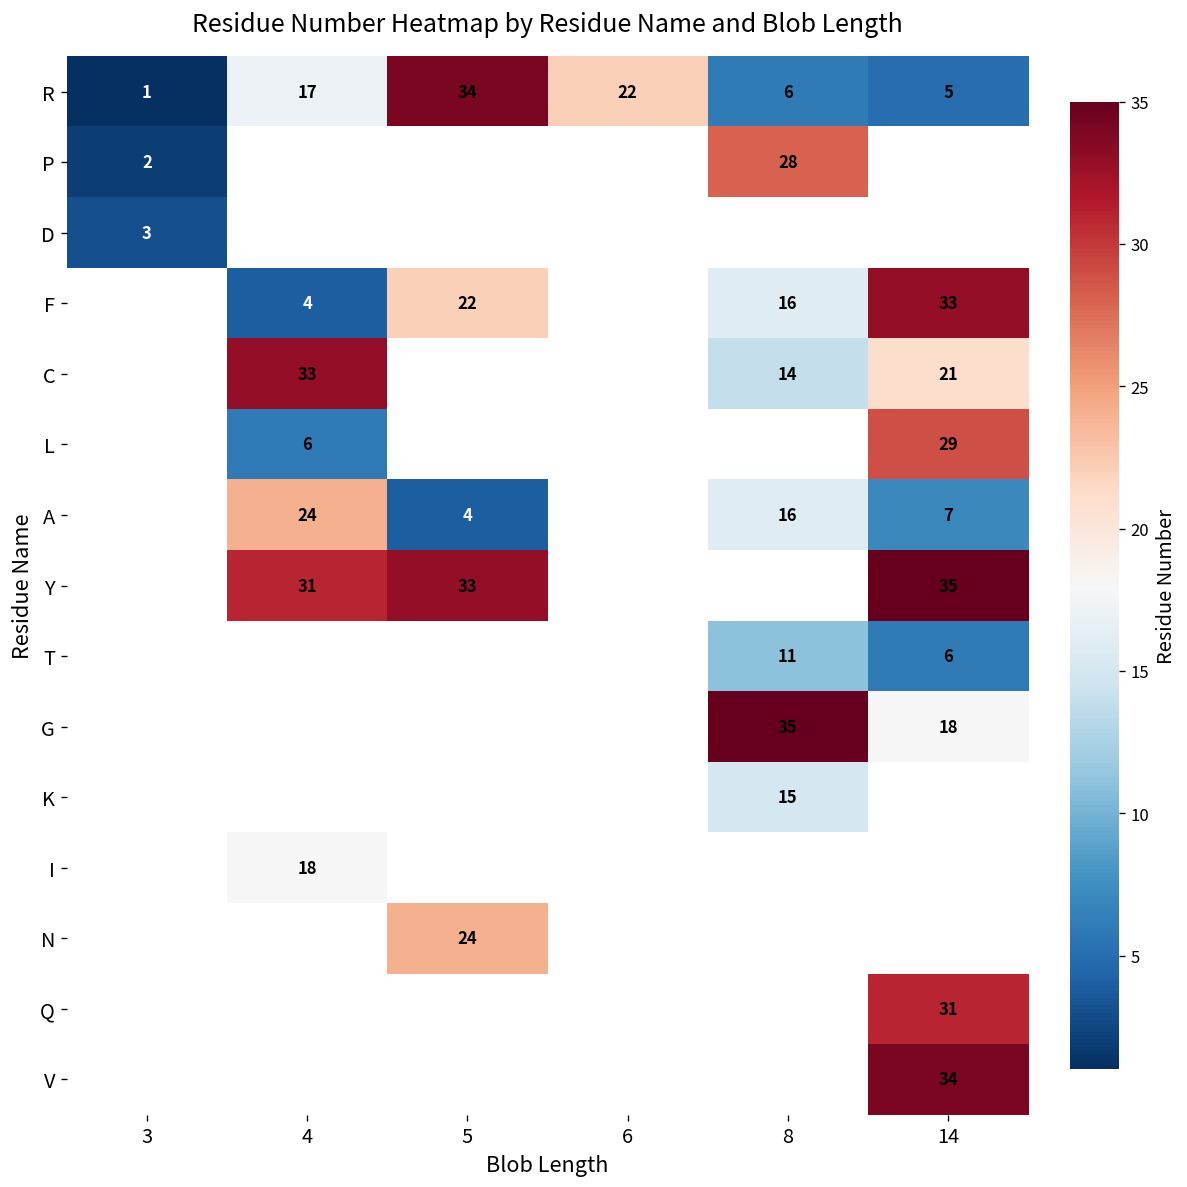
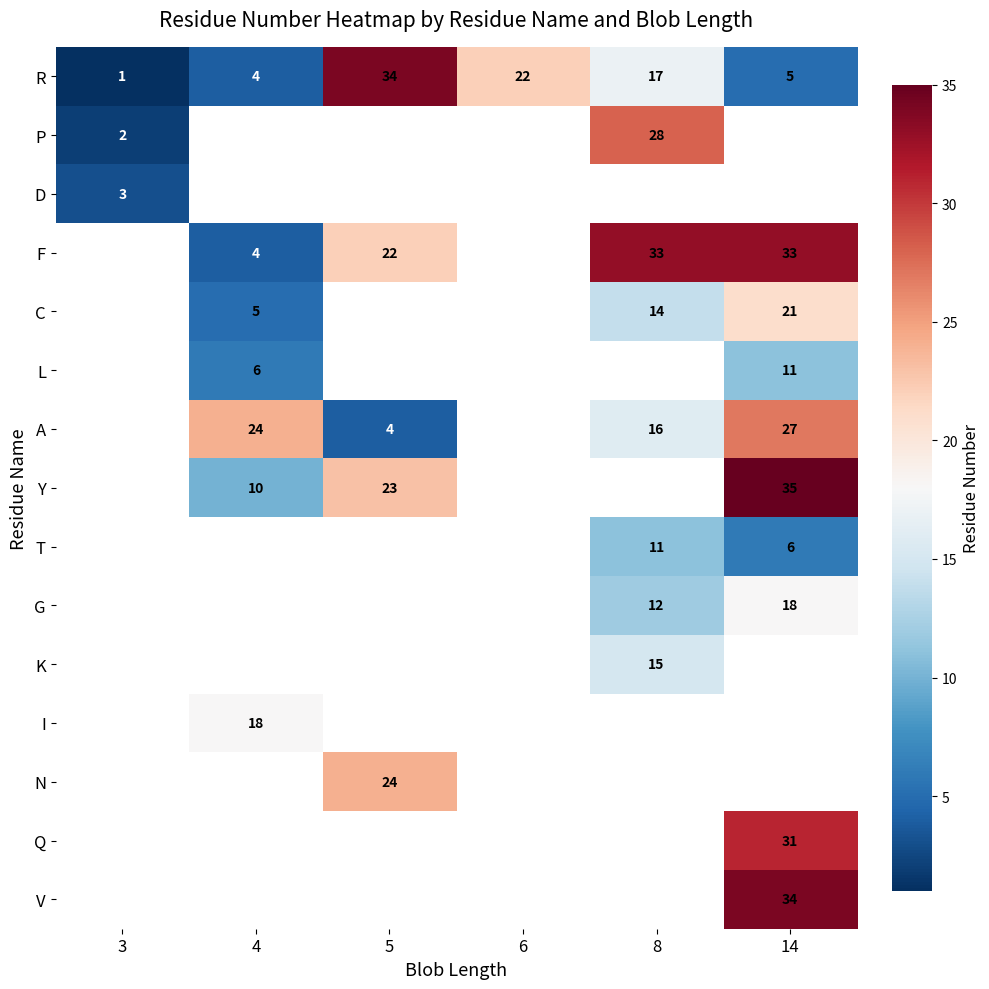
R, 4: 17 -> 4
R, 8: 6 -> 17
F, 8: 16 -> 33
C, 4: 33 -> 5
L, 14: 29 -> 11
A, 14: 7 -> 27
Y, 4: 31 -> 10
Y, 5: 33 -> 23
G, 8: 35 -> 12
